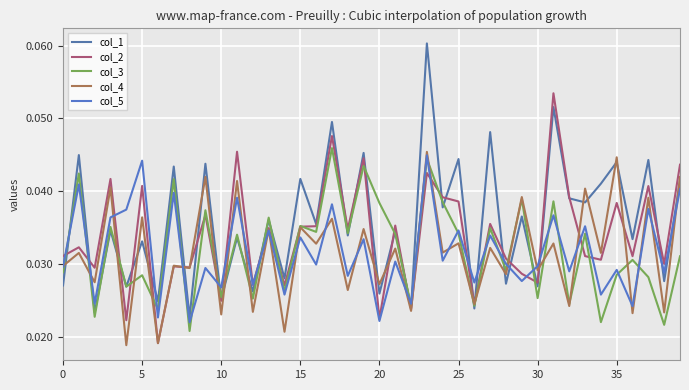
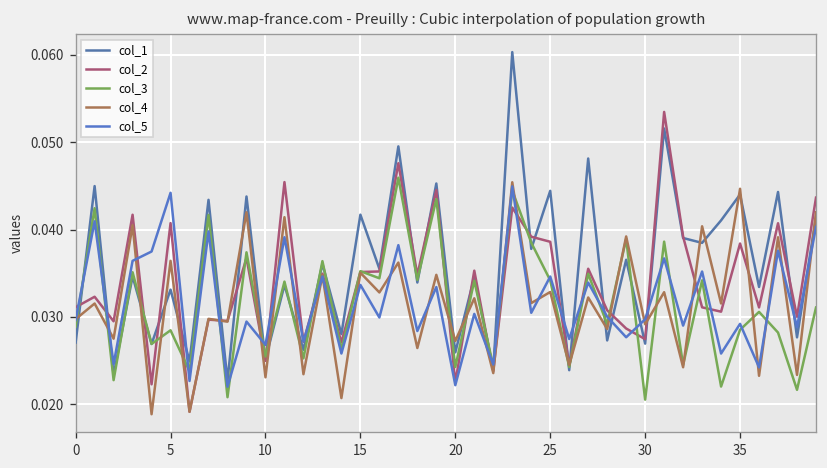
col_3, 20: 0.038 -> 0.024
col_3, 30: 0.025 -> 0.021
